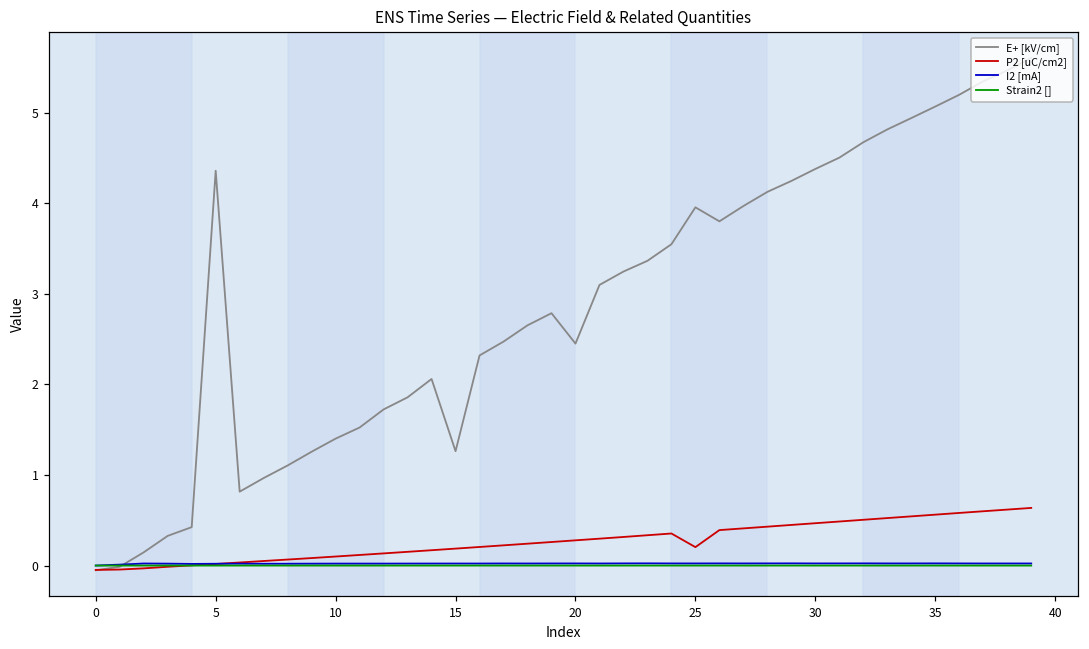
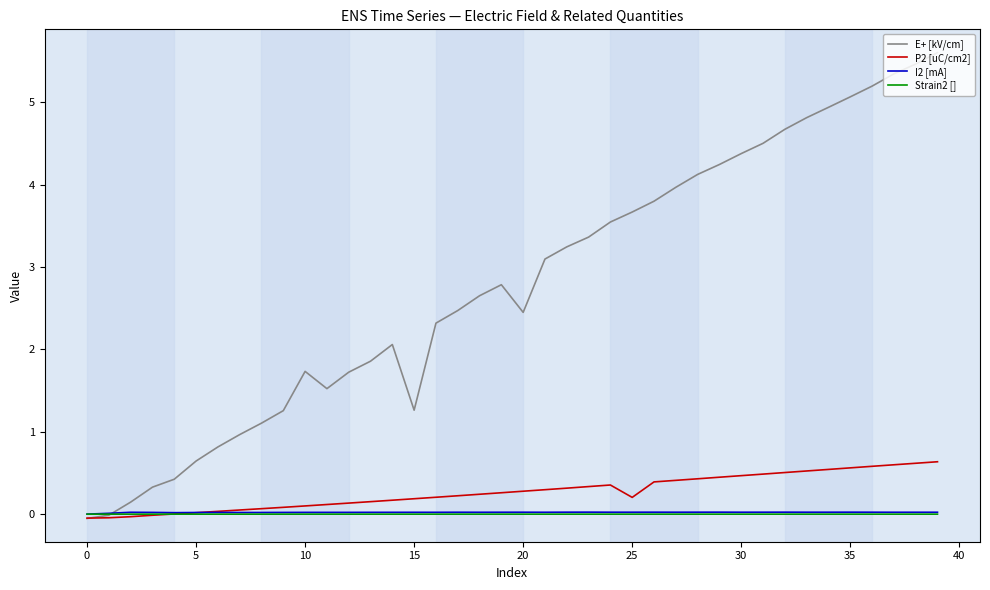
E+ [kV/cm], 5: 4.4 -> 0.6
E+ [kV/cm], 10: 1.4 -> 1.7
E+ [kV/cm], 25: 4.0 -> 3.7
